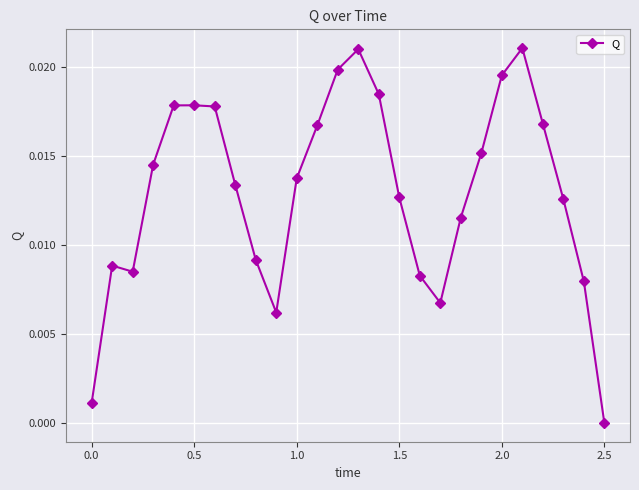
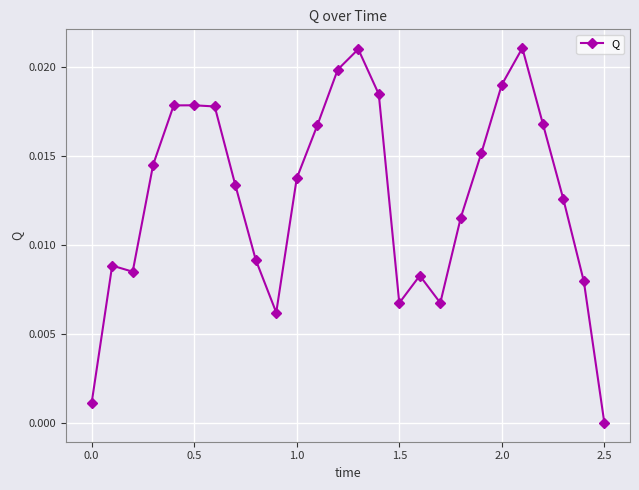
1.5: 0.0127 -> 0.0067
2.0: 0.0195 -> 0.0190
